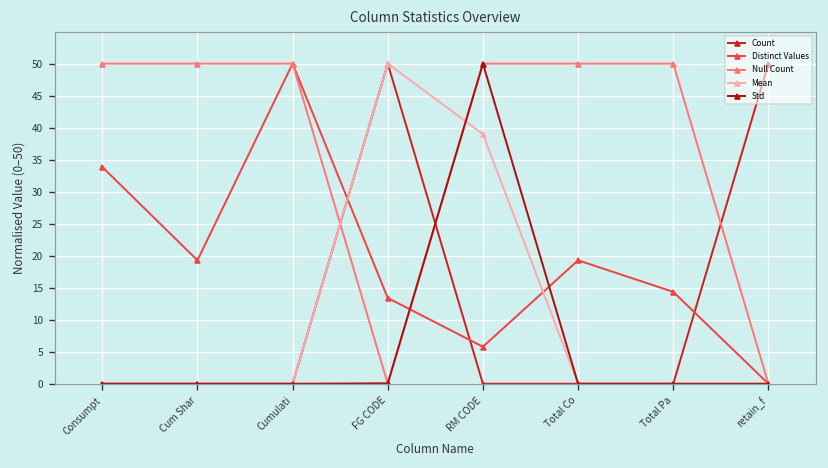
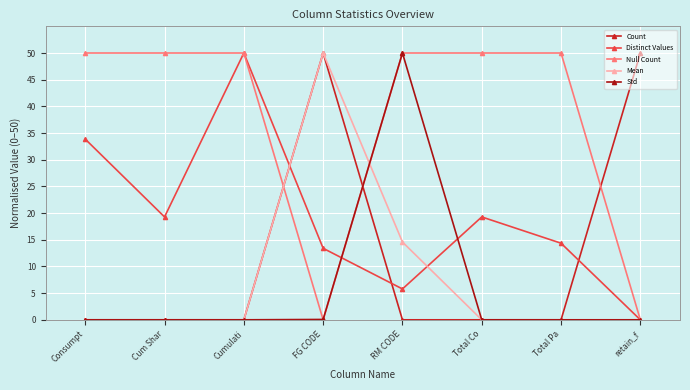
Mean, RM CODE: 39 -> 15
